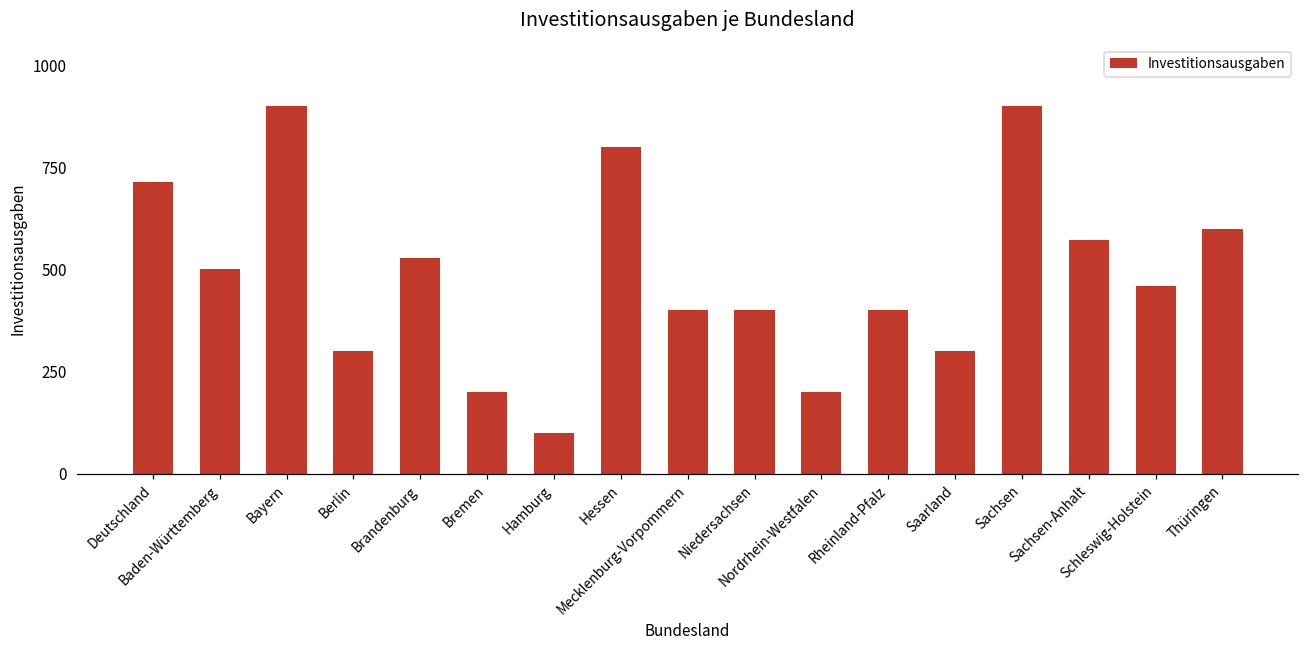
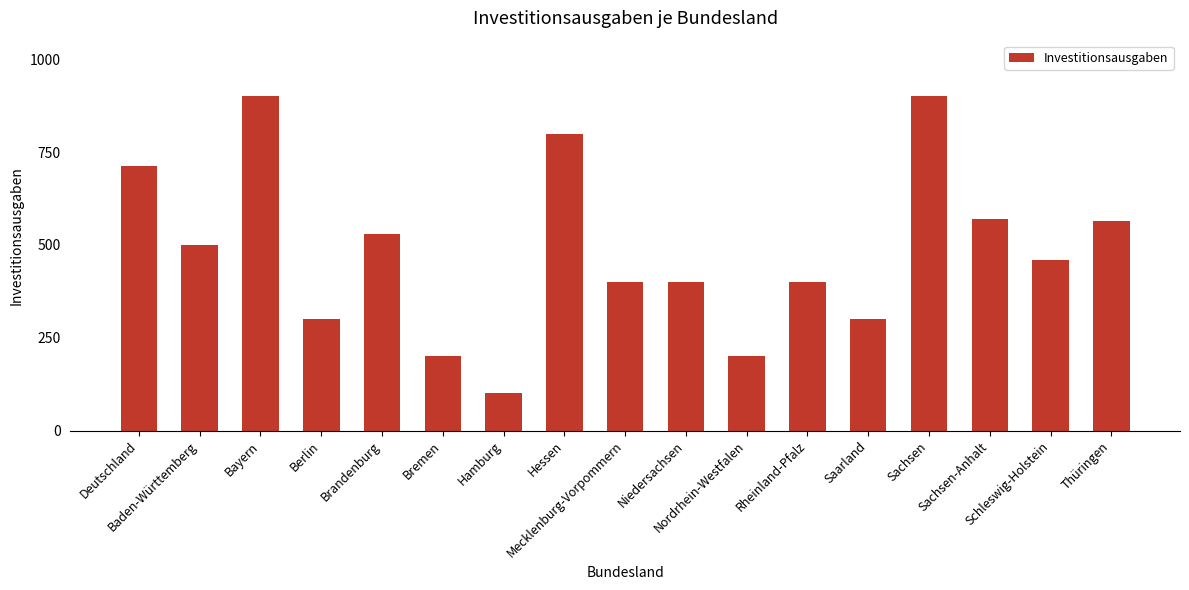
Thüringen: 600 -> 560
